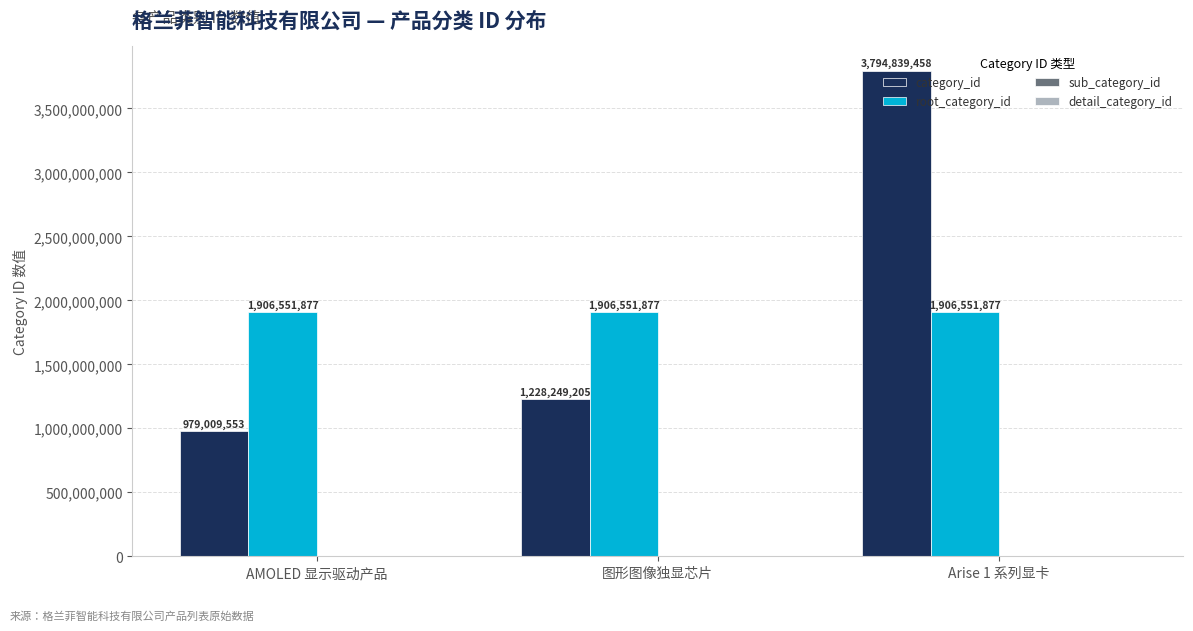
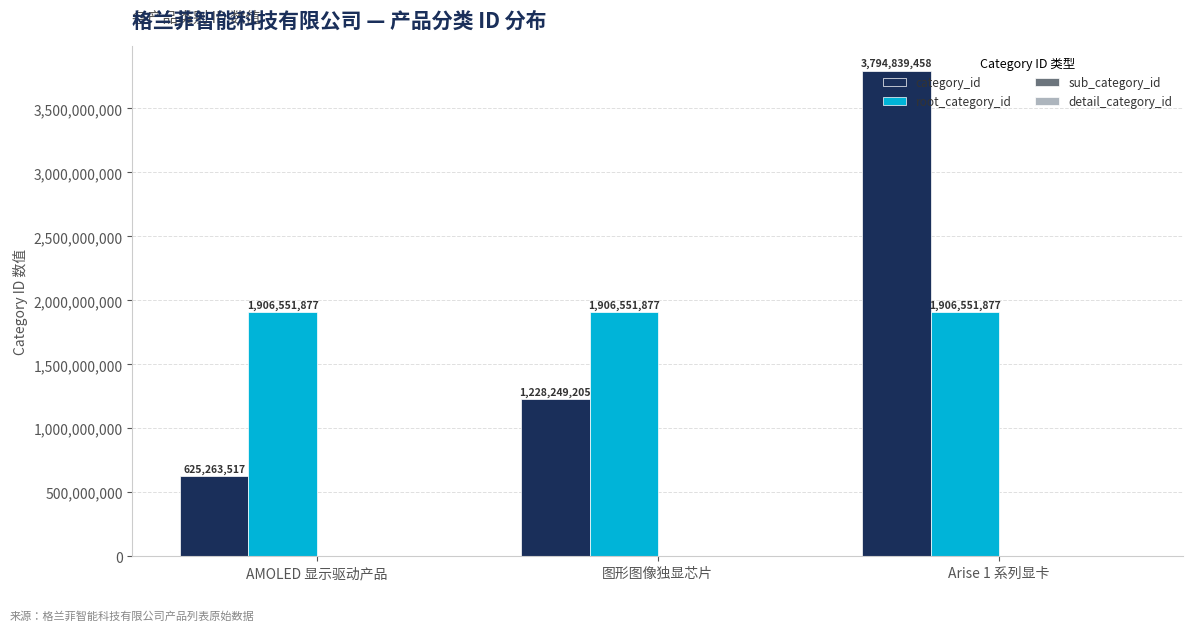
category_id, AMOLED 显示驱动产品: 979,009,553 -> 625,263,517
